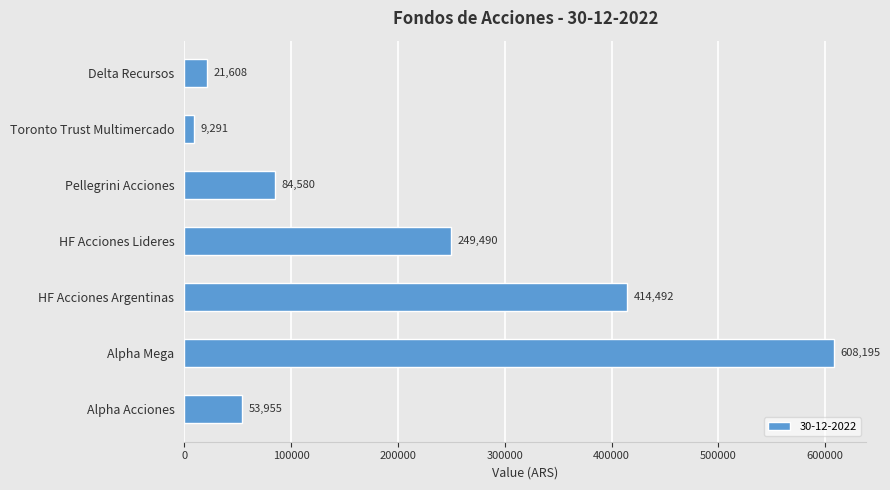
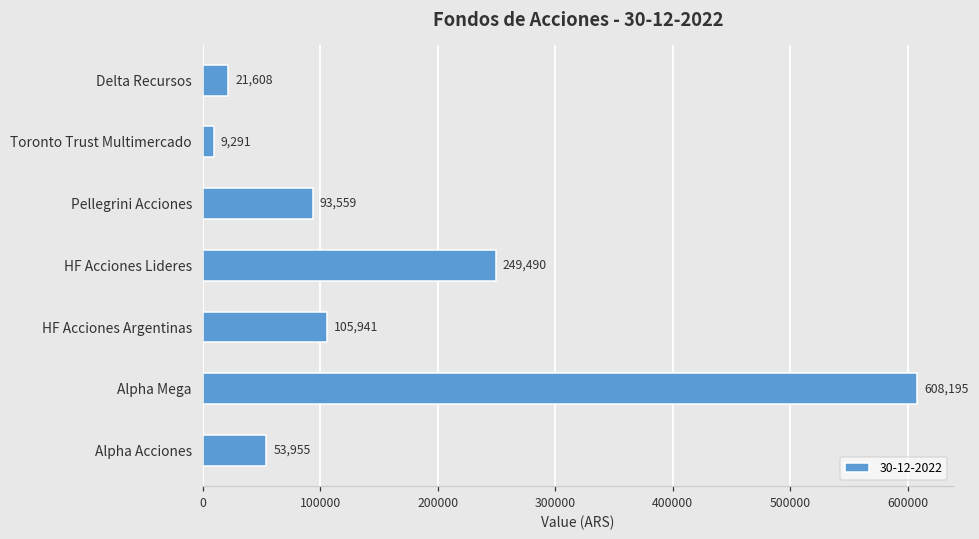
Pellegrini Acciones: 84,580 -> 93,559
HF Acciones Argentinas: 414,492 -> 105,941
